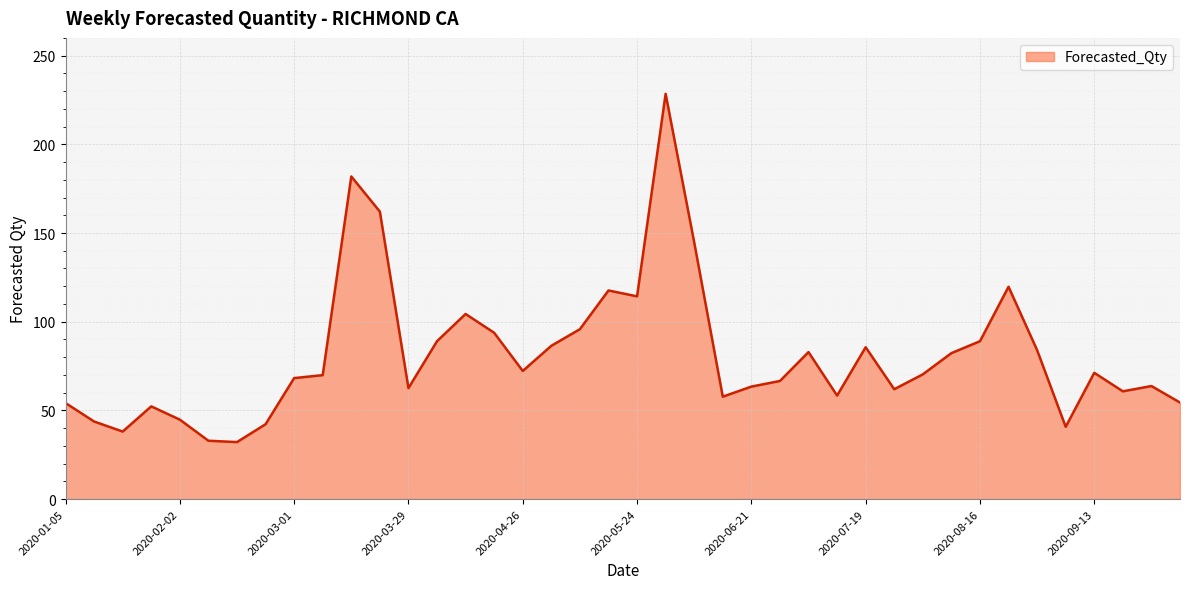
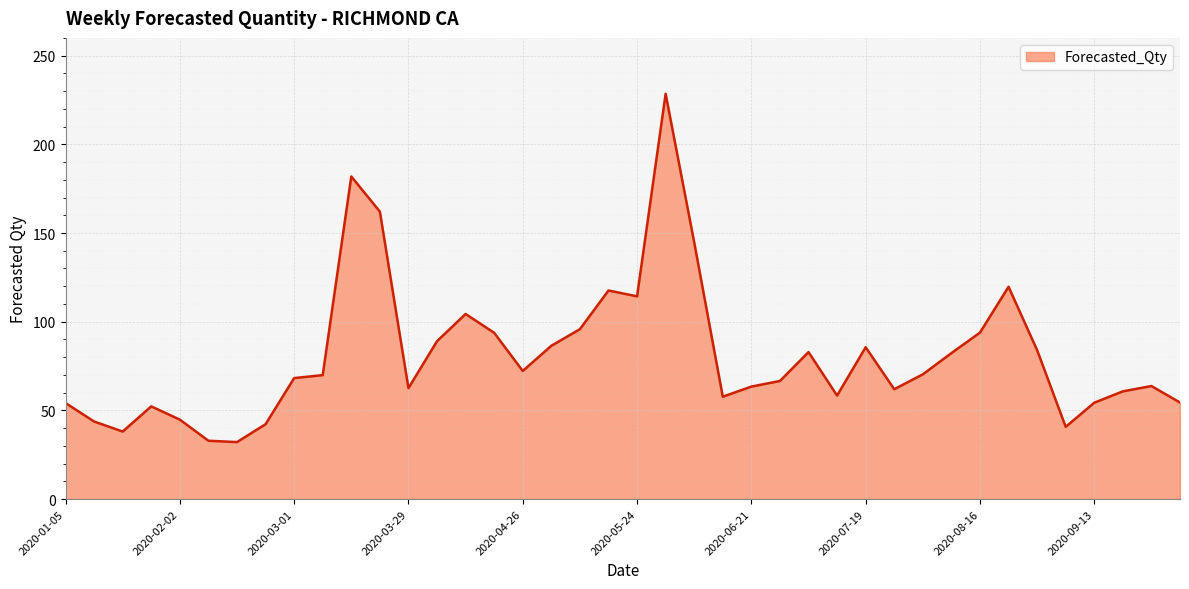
2020-08-16: 89 -> 94
2020-09-13: 71 -> 54
